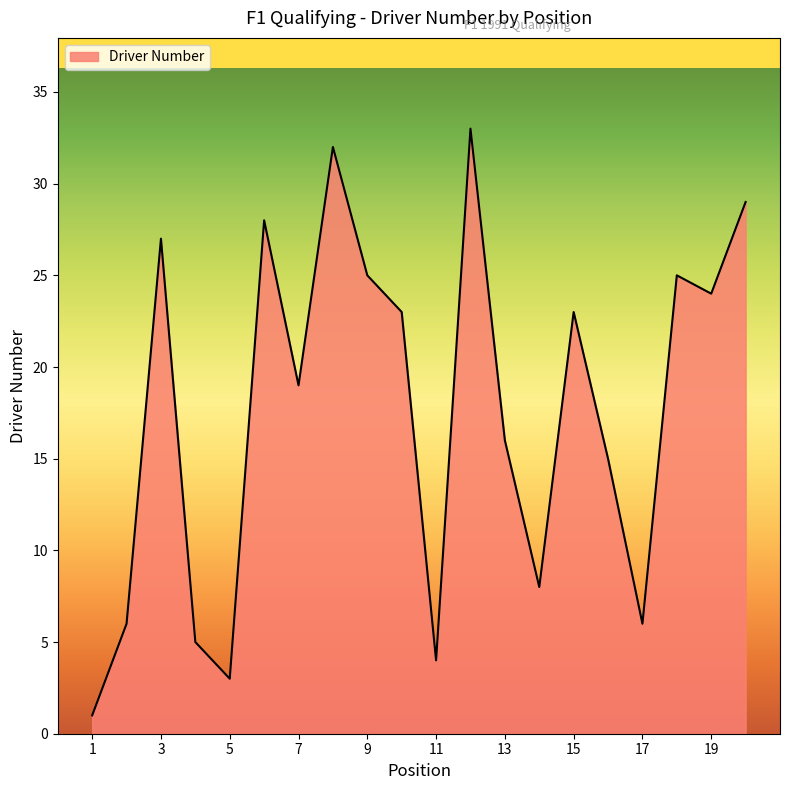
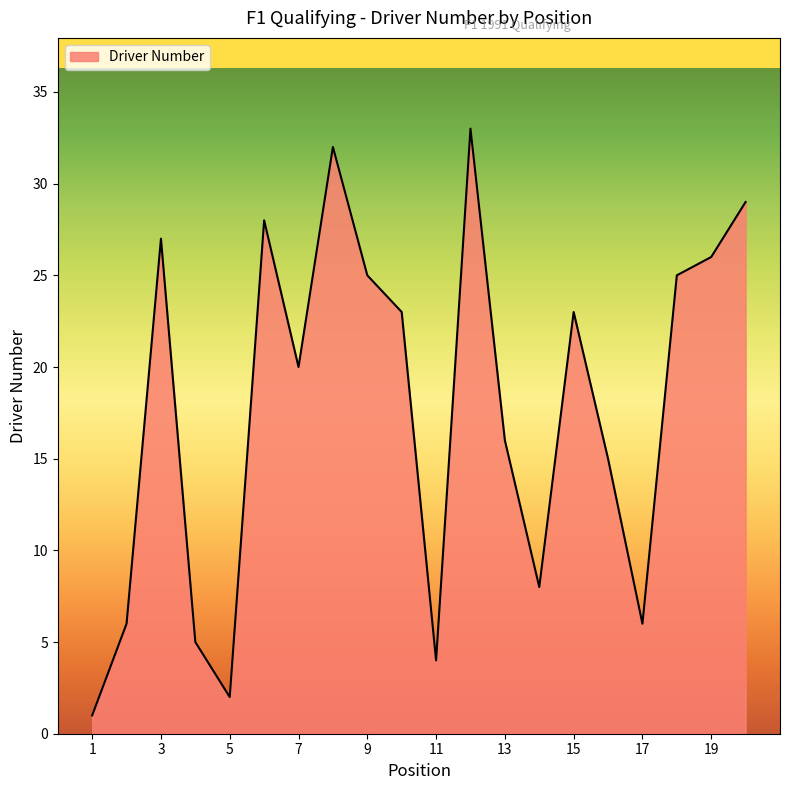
5: 3 -> 2
7: 19 -> 20
19: 24 -> 26
